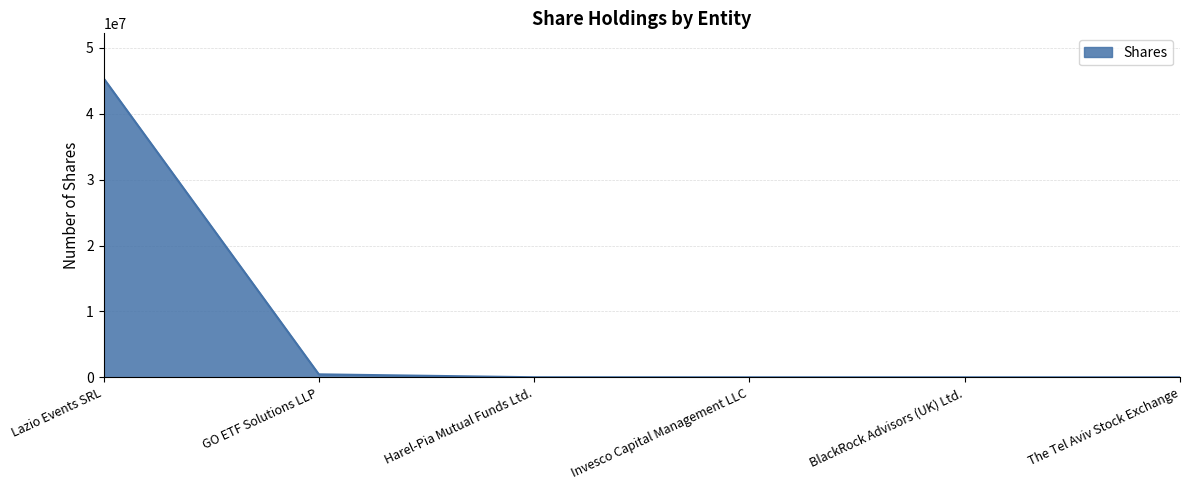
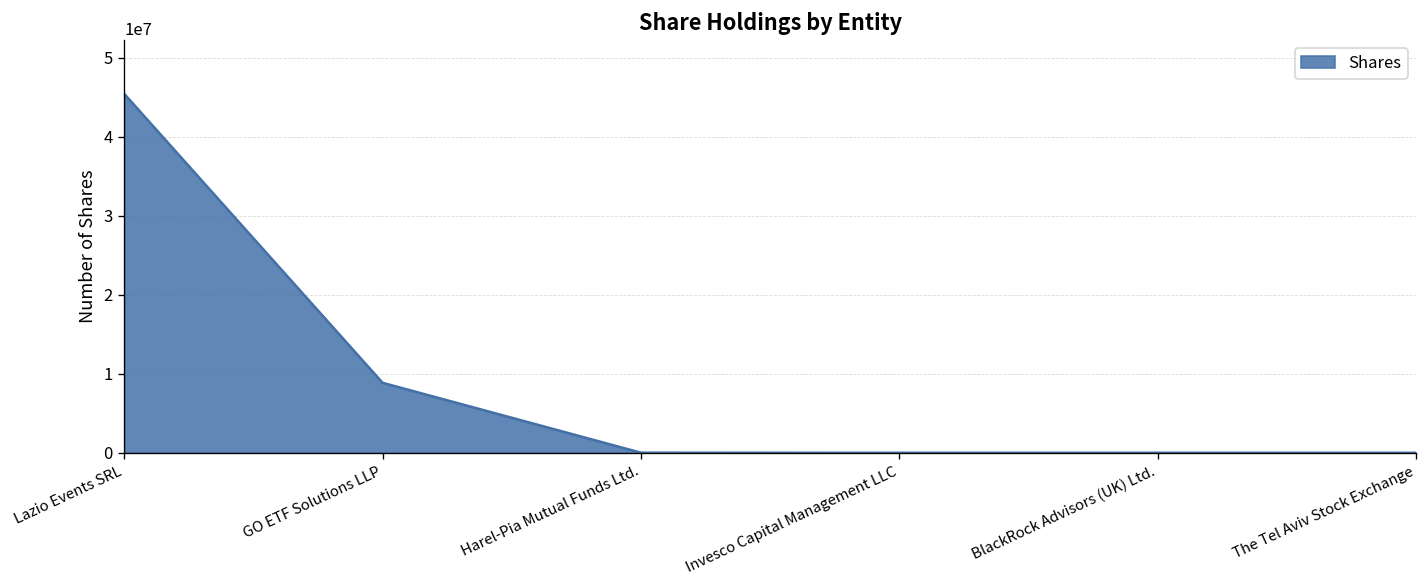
GO ETF Solutions LLP: 0 -> 9000000
